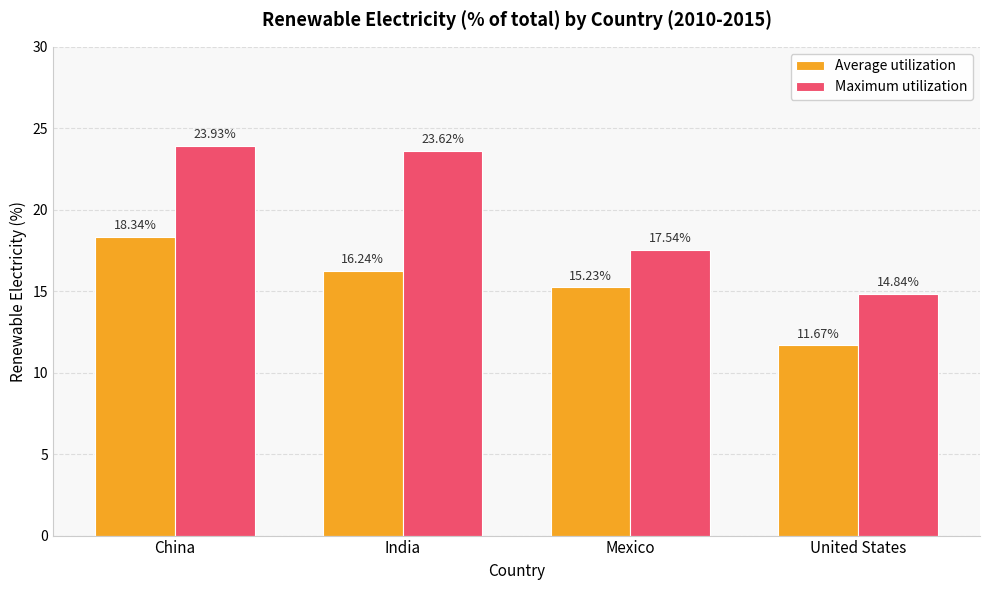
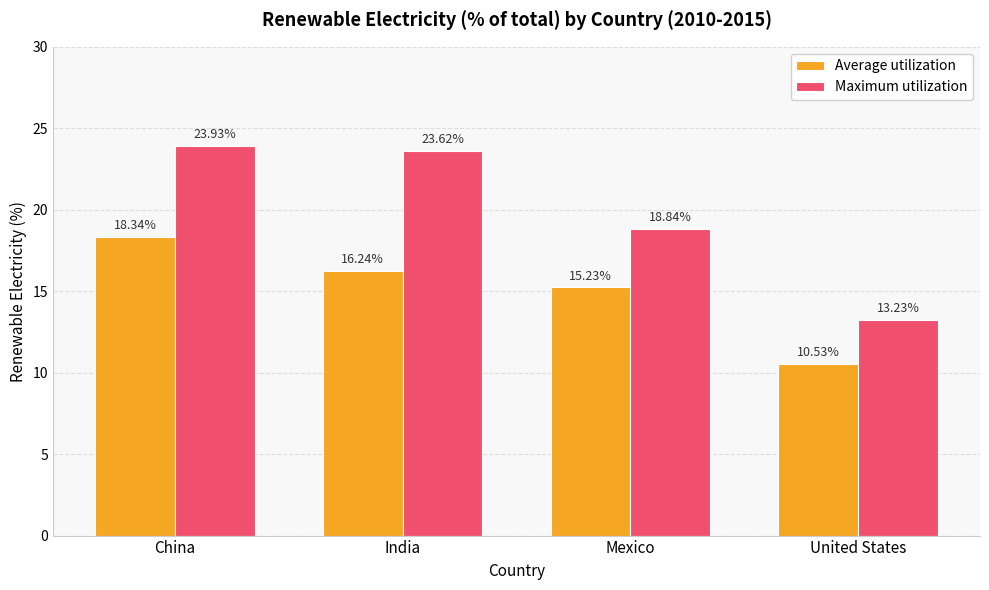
Maximum utilization, Mexico: 17.54% -> 18.84%
Average utilization, United States: 11.67% -> 10.53%
Maximum utilization, United States: 14.84% -> 13.23%
